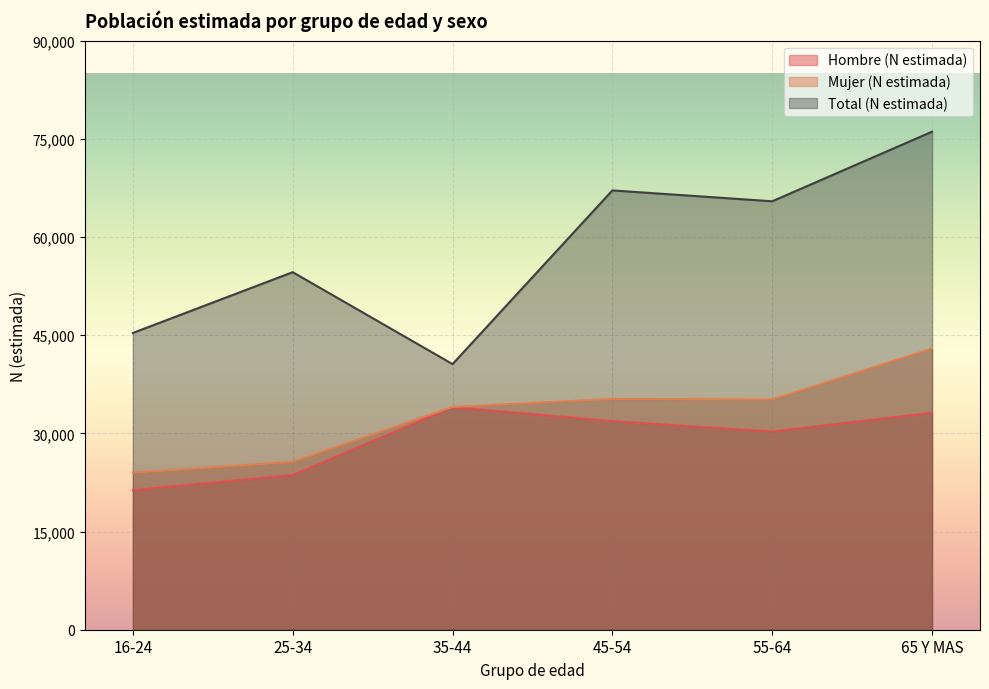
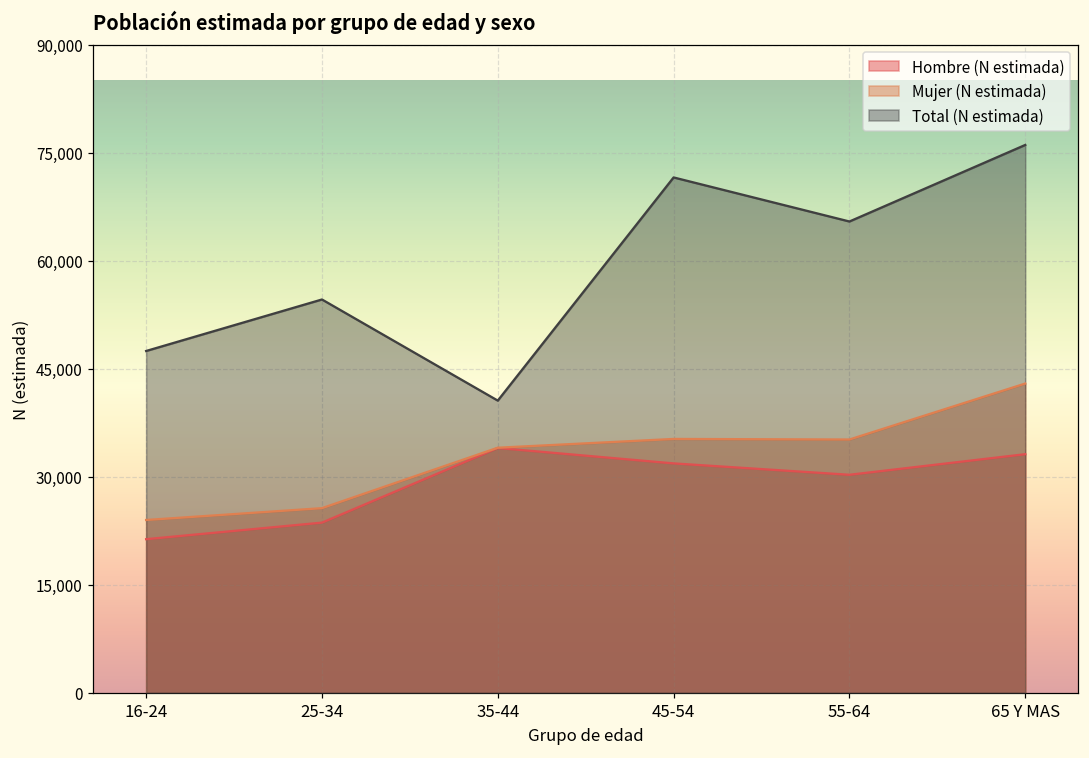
Total (N estimada), 16-24: 45,000 -> 47,000
Total (N estimada), 45-54: 67,000 -> 72,000
